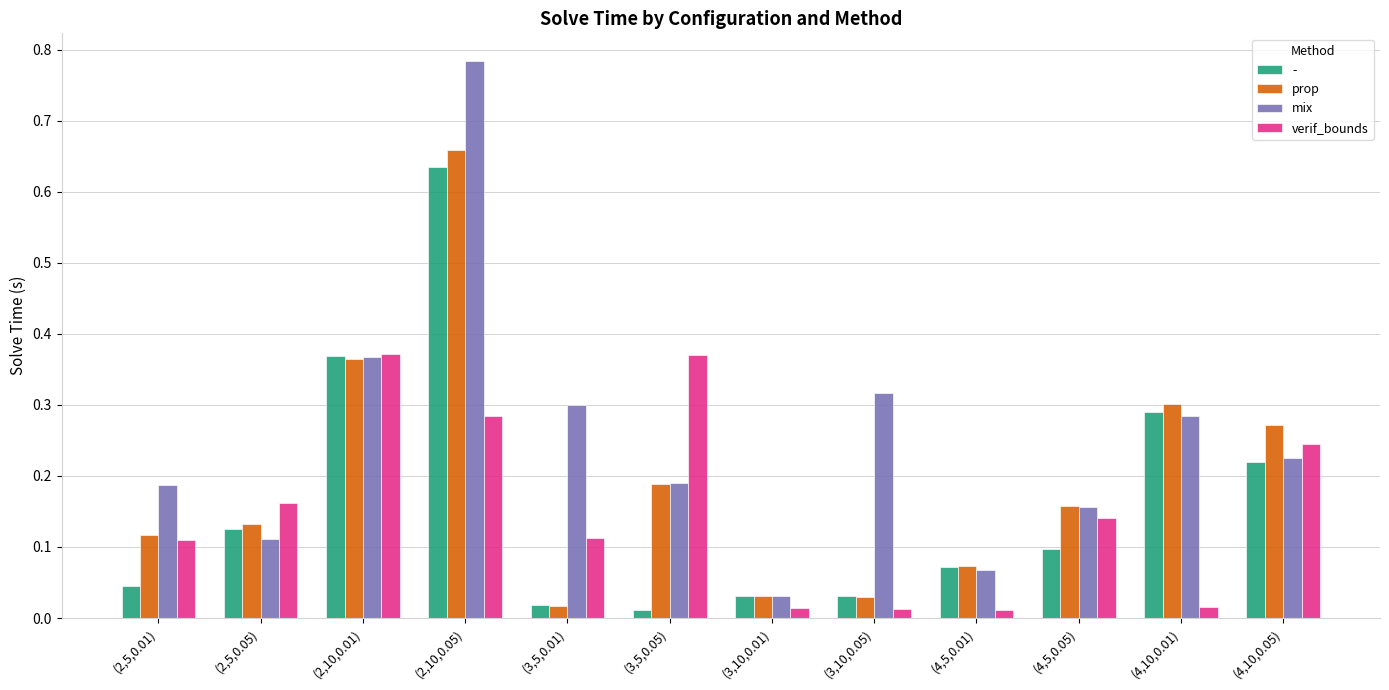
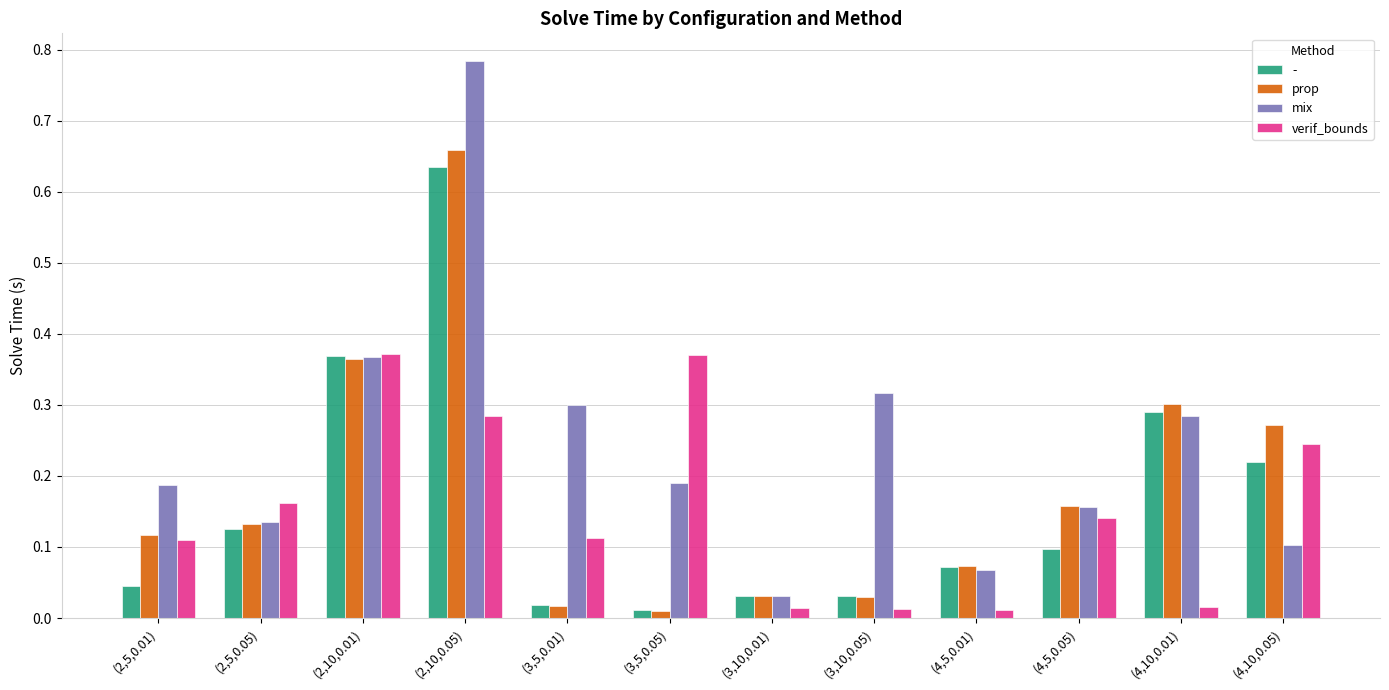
mix, (2,5,0.05): 0.11 -> 0.14
prop, (3,5,0.05): 0.19 -> 0.01
mix, (4,10,0.05): 0.22 -> 0.10
